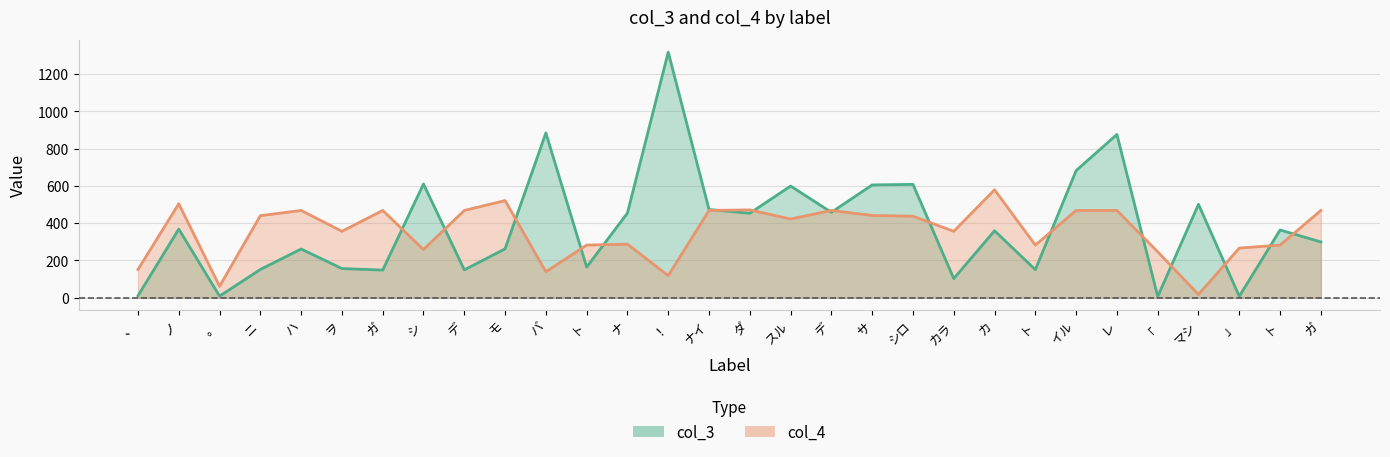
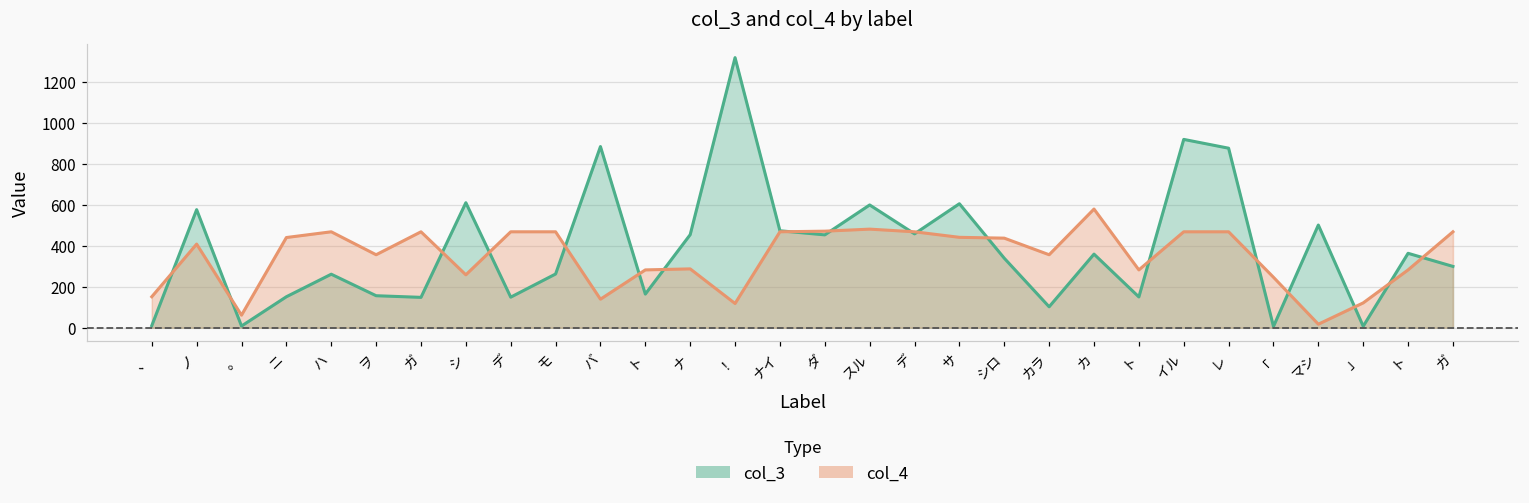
col_3, ノ: 370 -> 580
col_4, ノ: 500 -> 410
col_4, モ: 520 -> 470
col_4, スル: 420 -> 480
col_3, シロ: 610 -> 340
col_3, イル: 680 -> 920
col_4, 」: 270 -> 120
